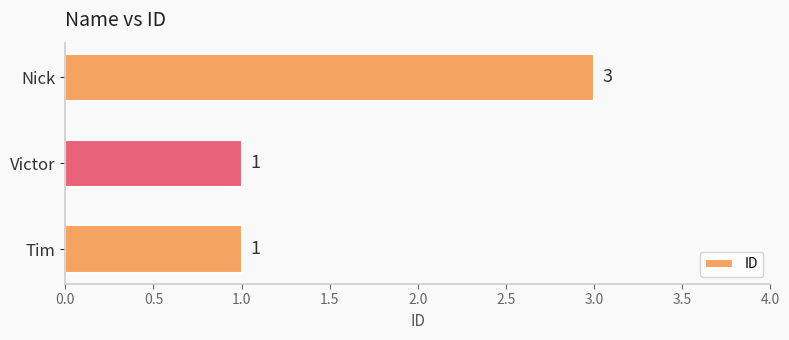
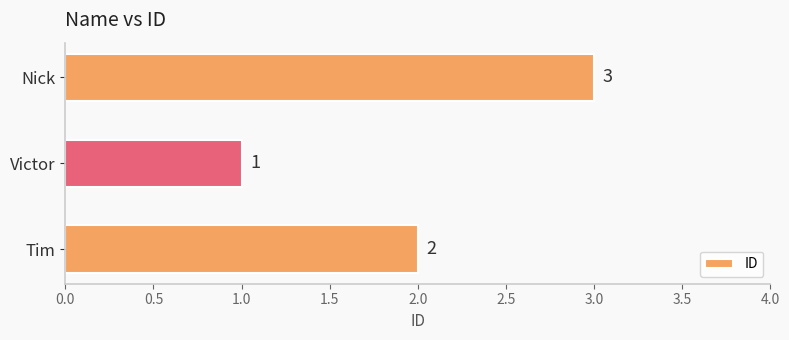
Tim: 1 -> 2
